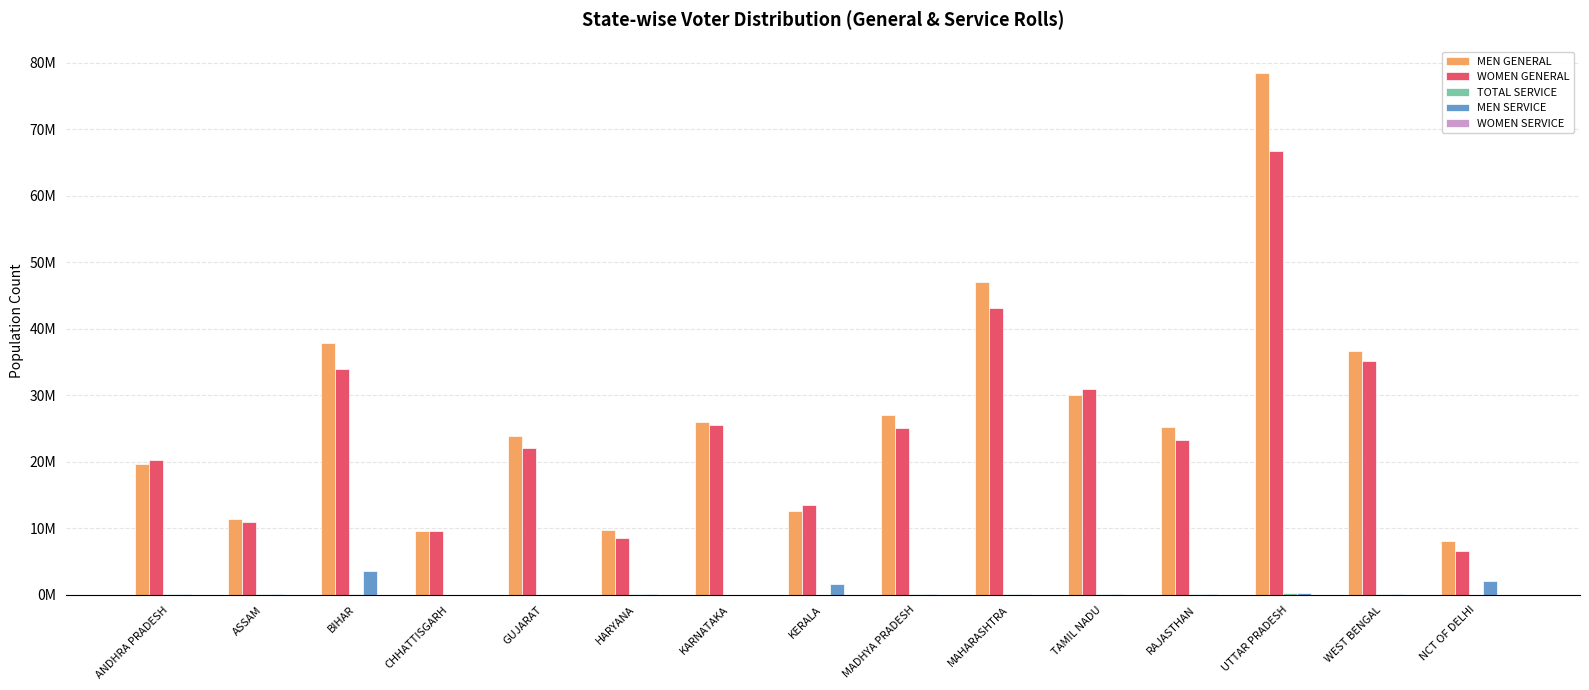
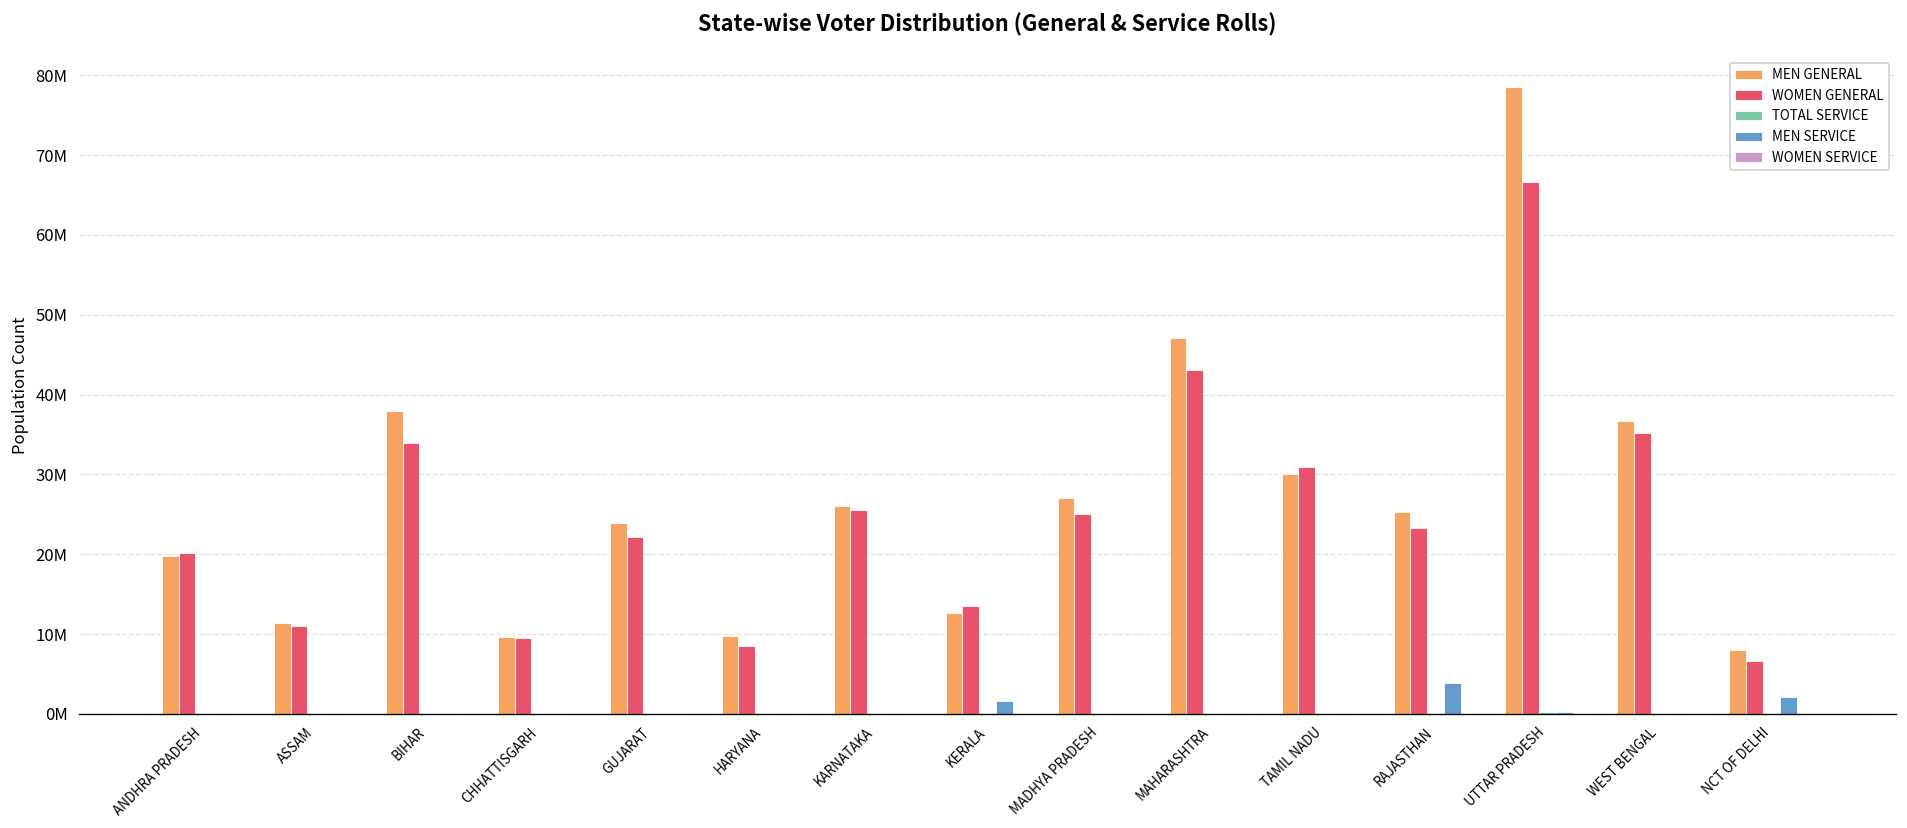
MEN SERVICE, BIHAR: 4000000 -> 0
MEN SERVICE, RAJASTHAN: 0 -> 4000000
